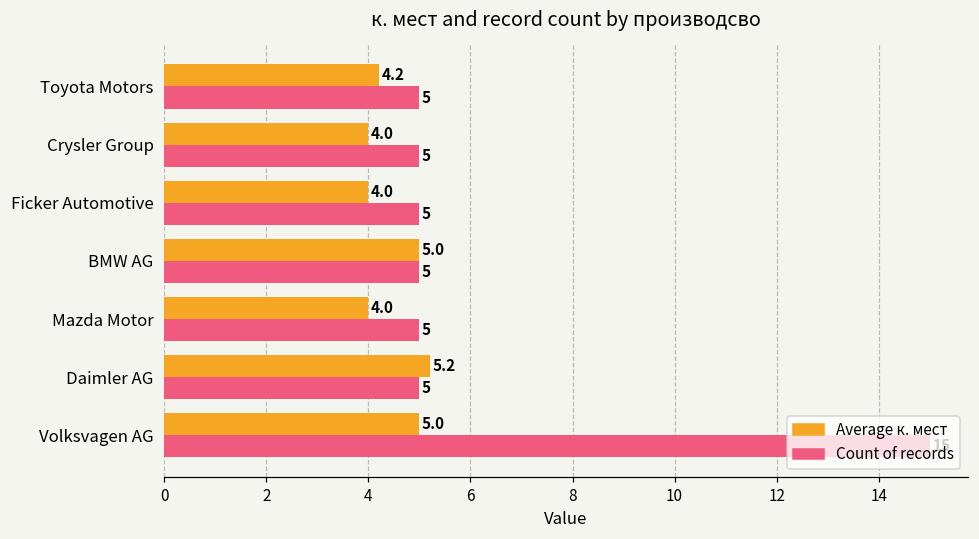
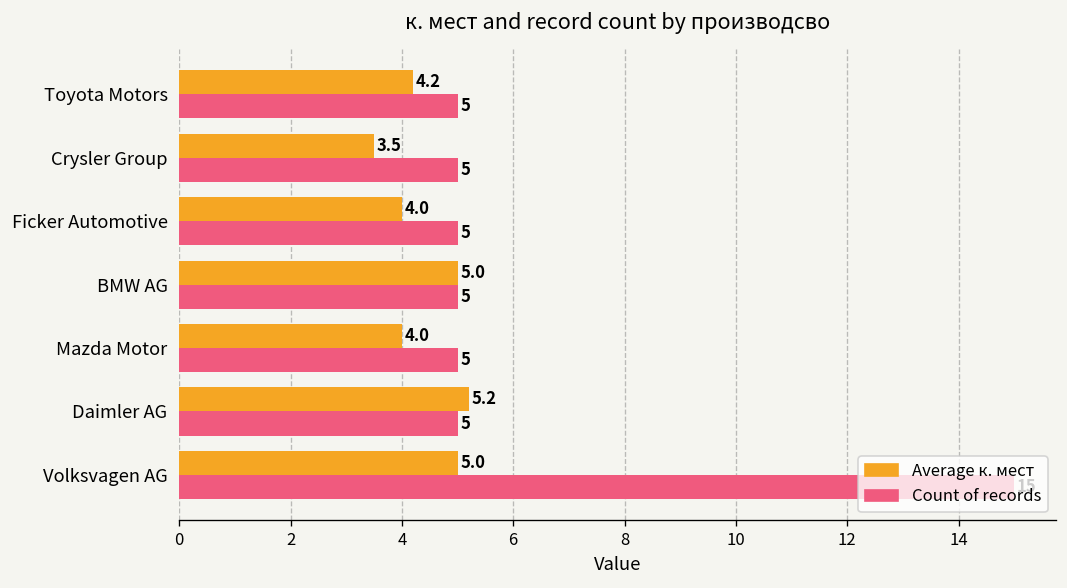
Average к. мест, Crysler Group: 4.0 -> 3.5
